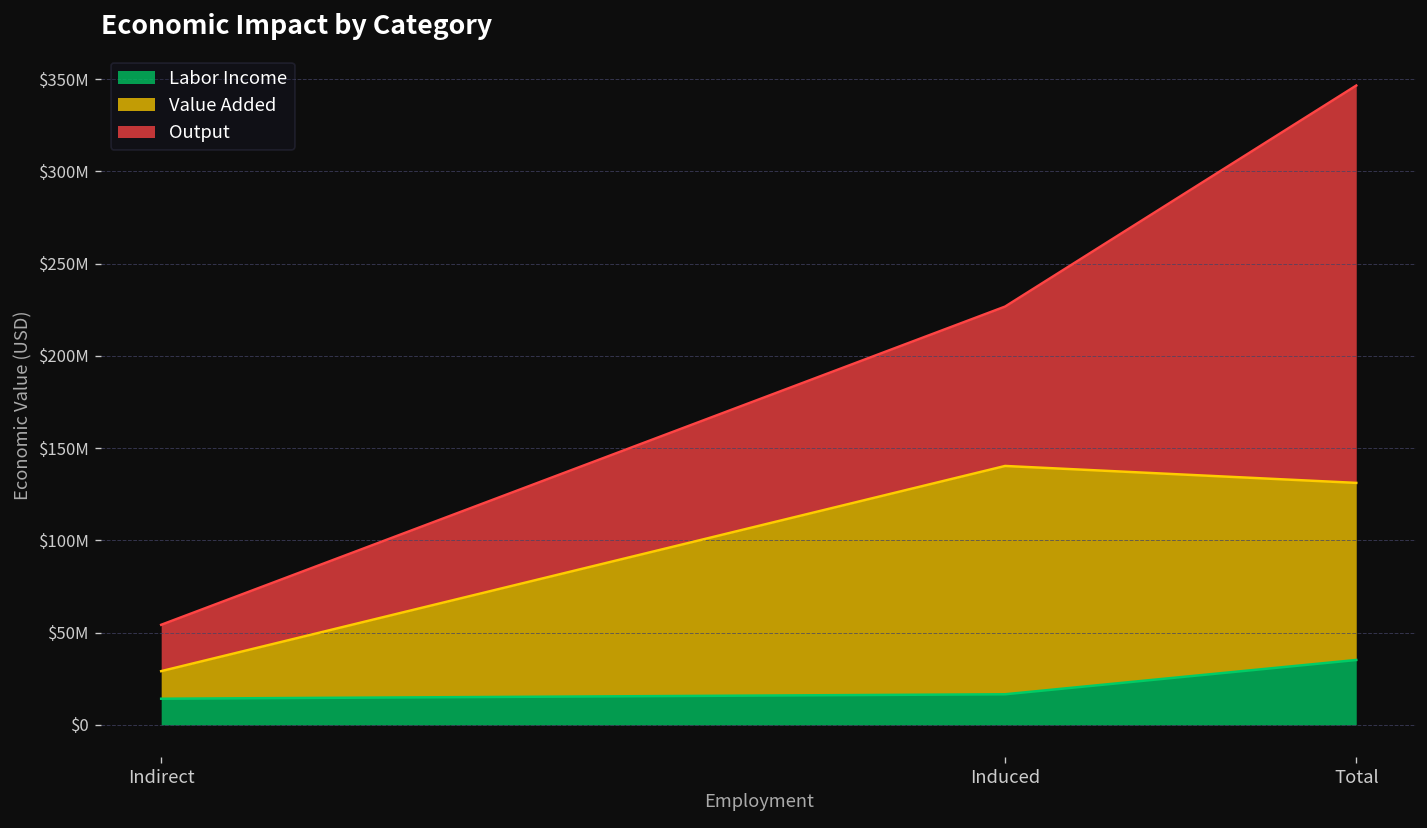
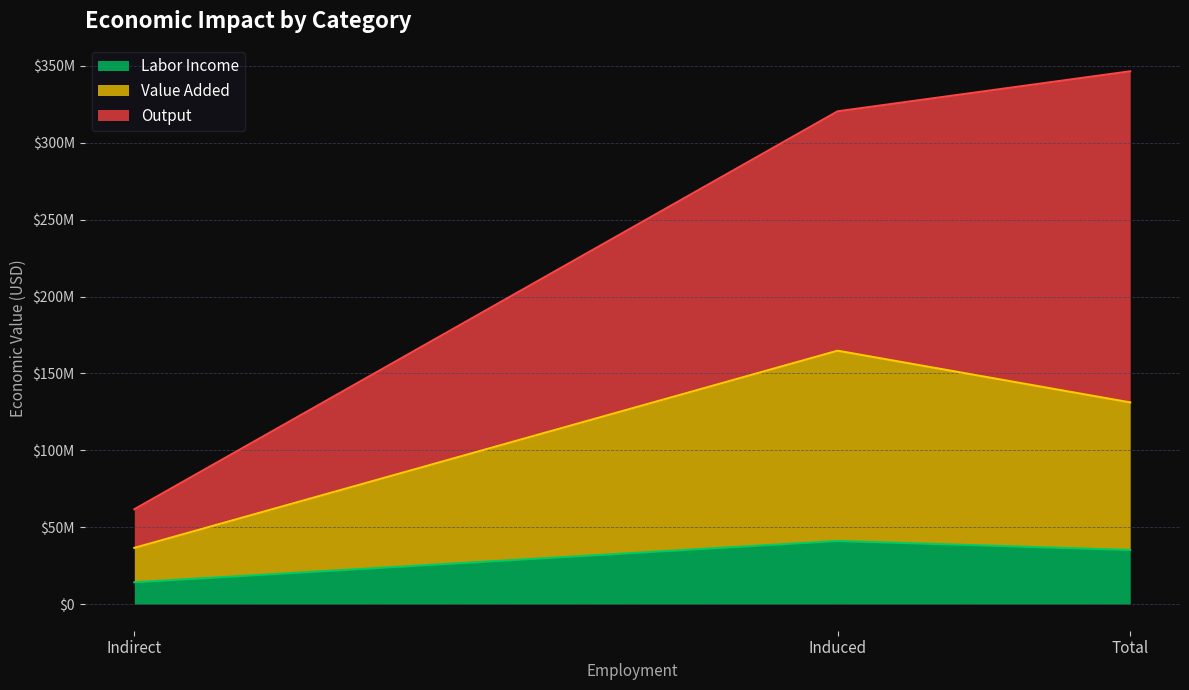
Value Added, Indirect: $15000000 -> $22000000
Labor Income, Induced: $17000000 -> $41000000
Output, Induced: $86000000 -> $156000000
